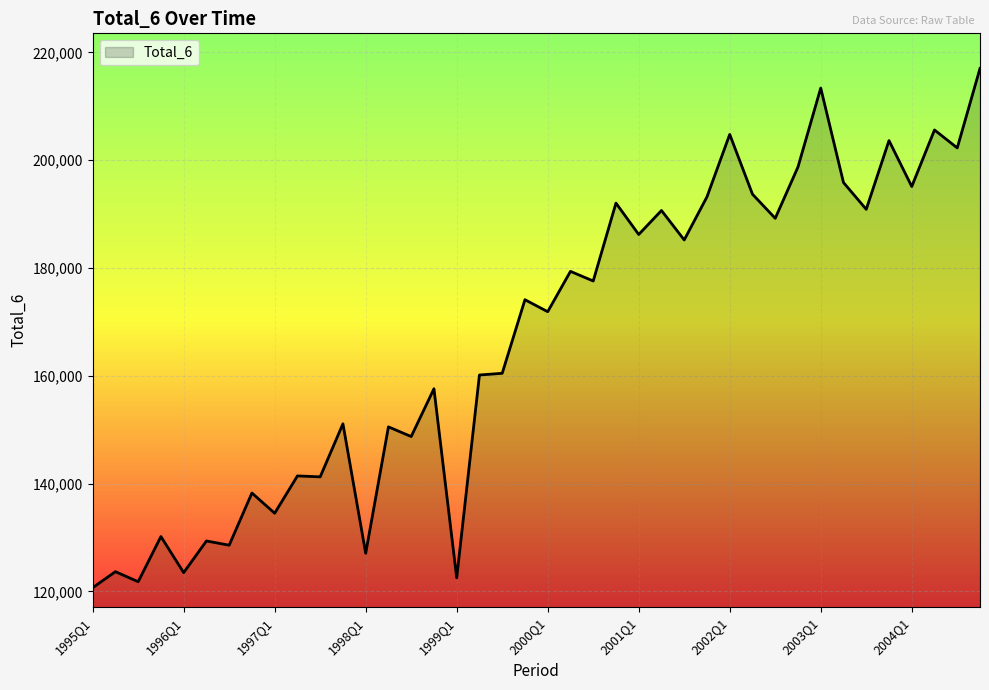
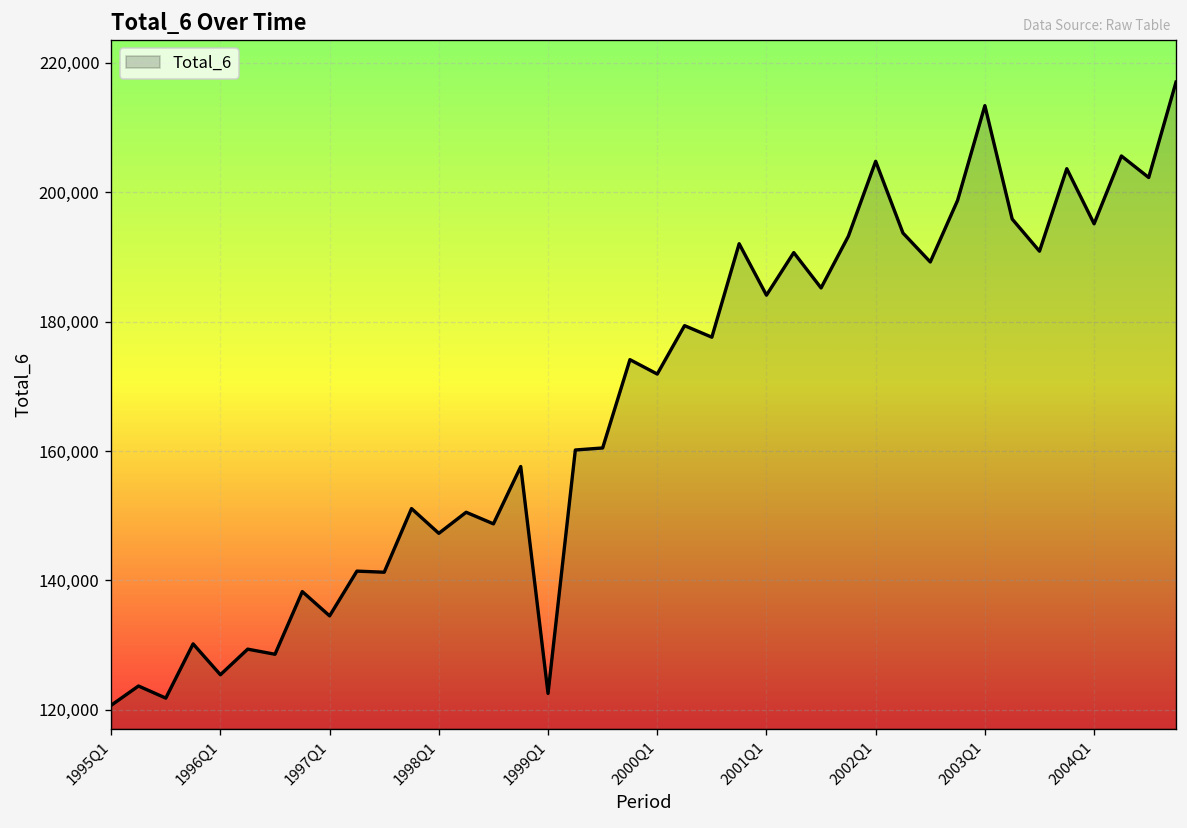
1996Q1: 123,000 -> 125,000
1998Q1: 127,000 -> 147,000
2001Q1: 186,000 -> 184,000
